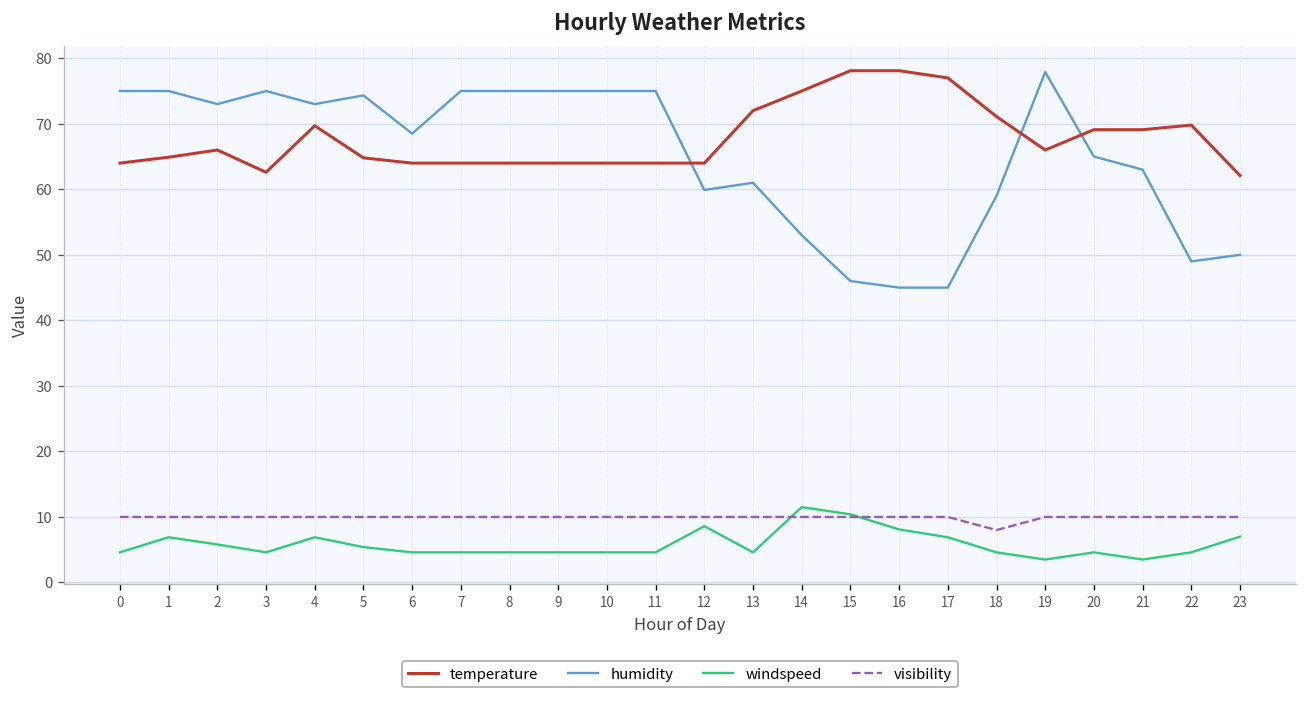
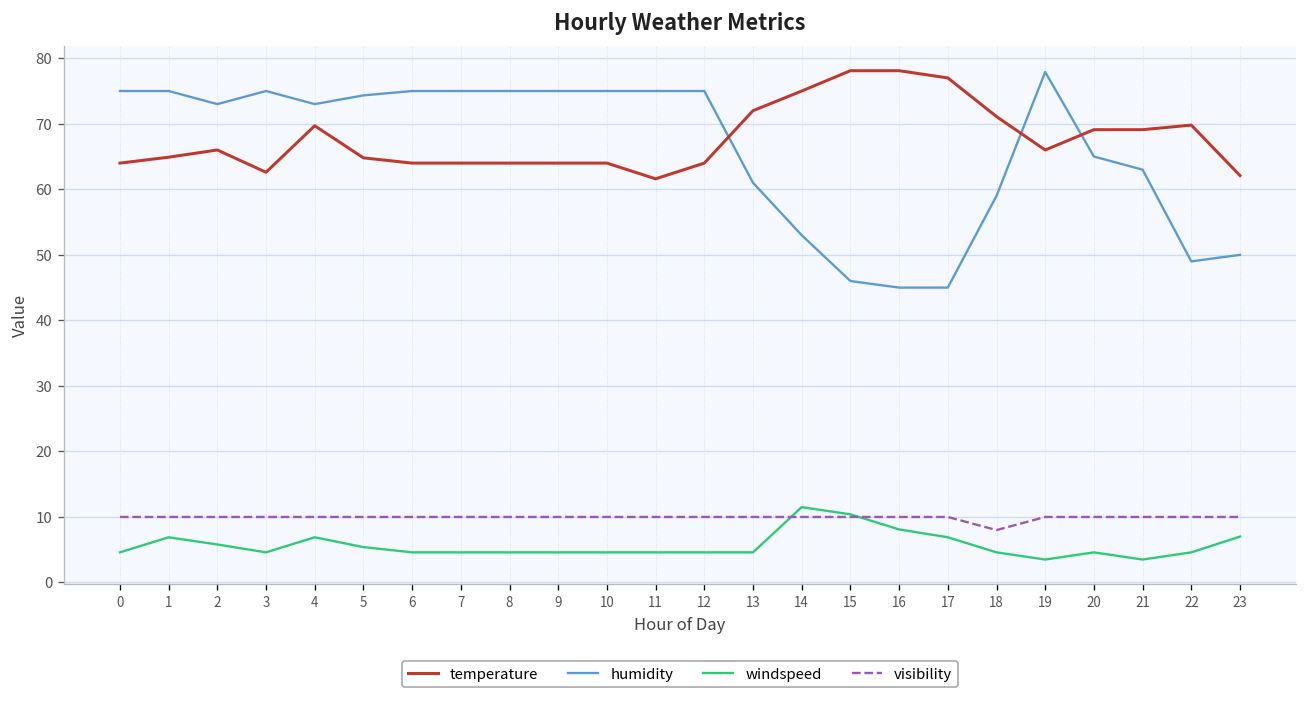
humidity, 6: 69 -> 75
temperature, 11: 64 -> 62
humidity, 12: 60 -> 75
windspeed, 12: 9 -> 5
